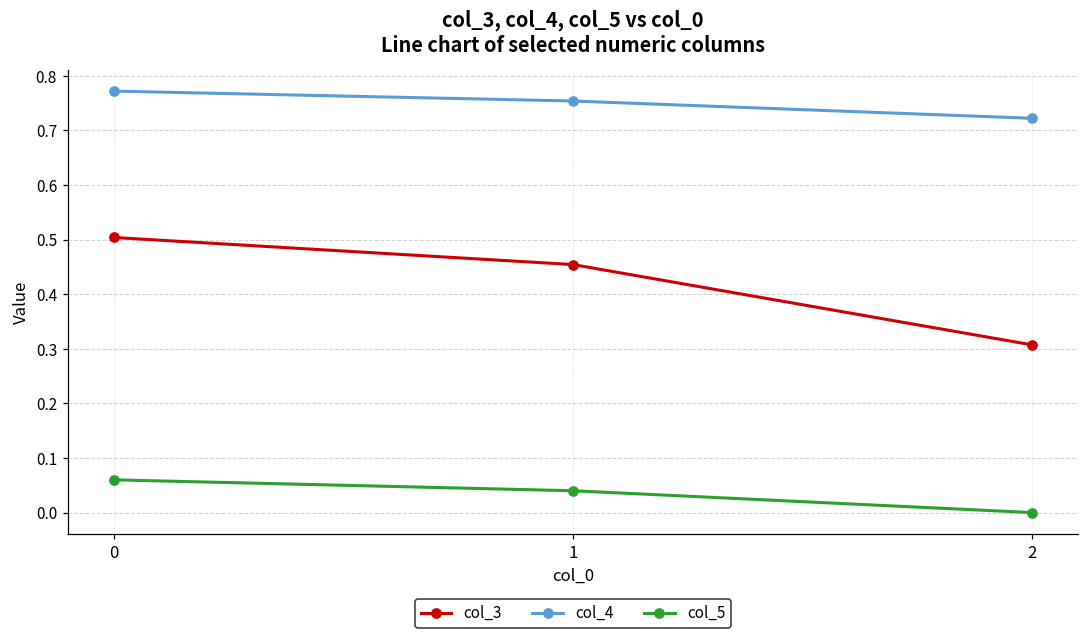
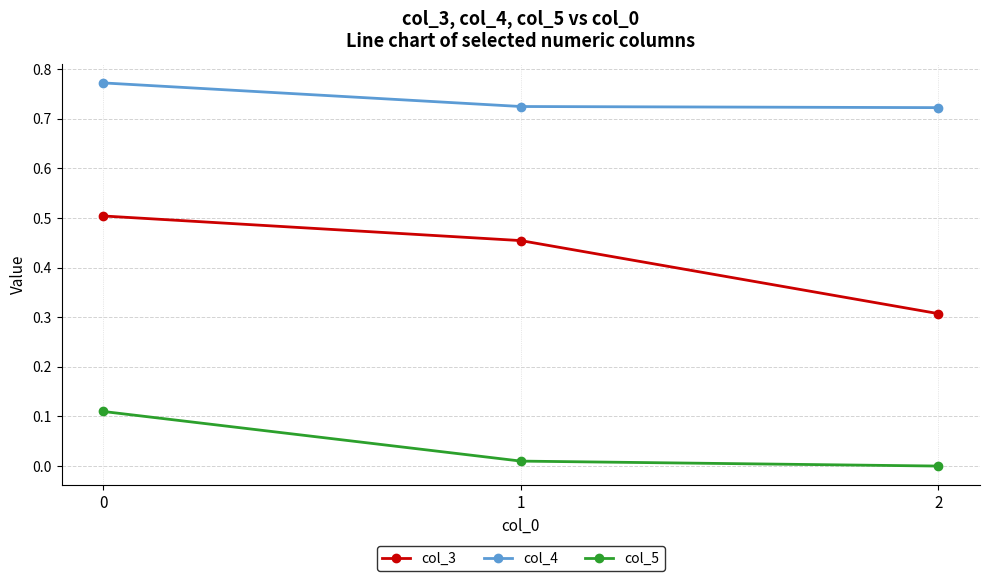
col_5, 0: 0.06 -> 0.11
col_4, 1: 0.75 -> 0.72
col_5, 1: 0.04 -> 0.01
